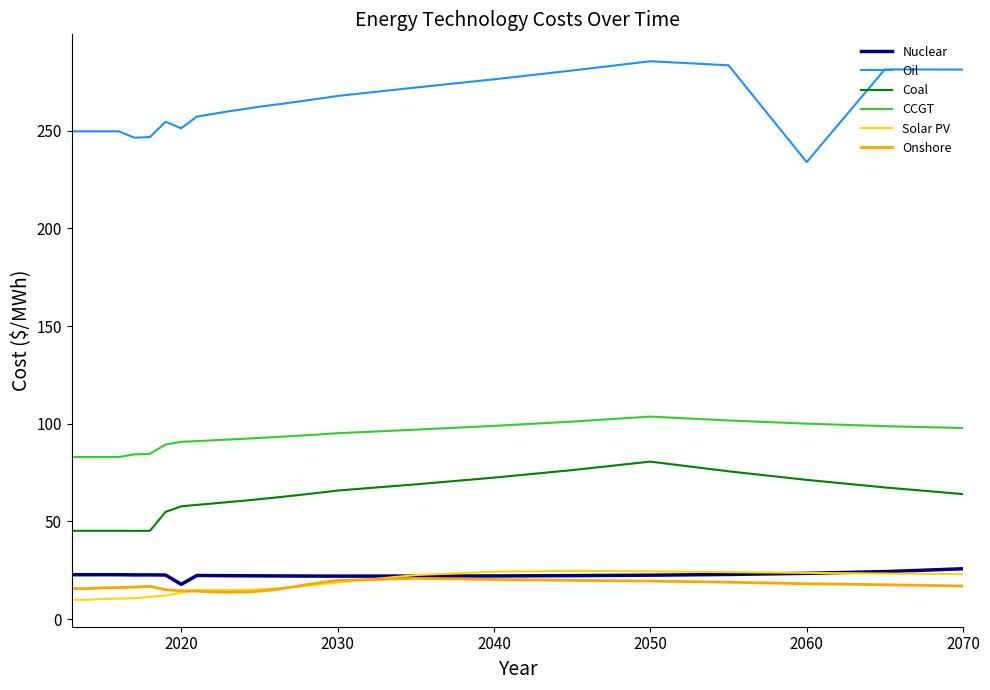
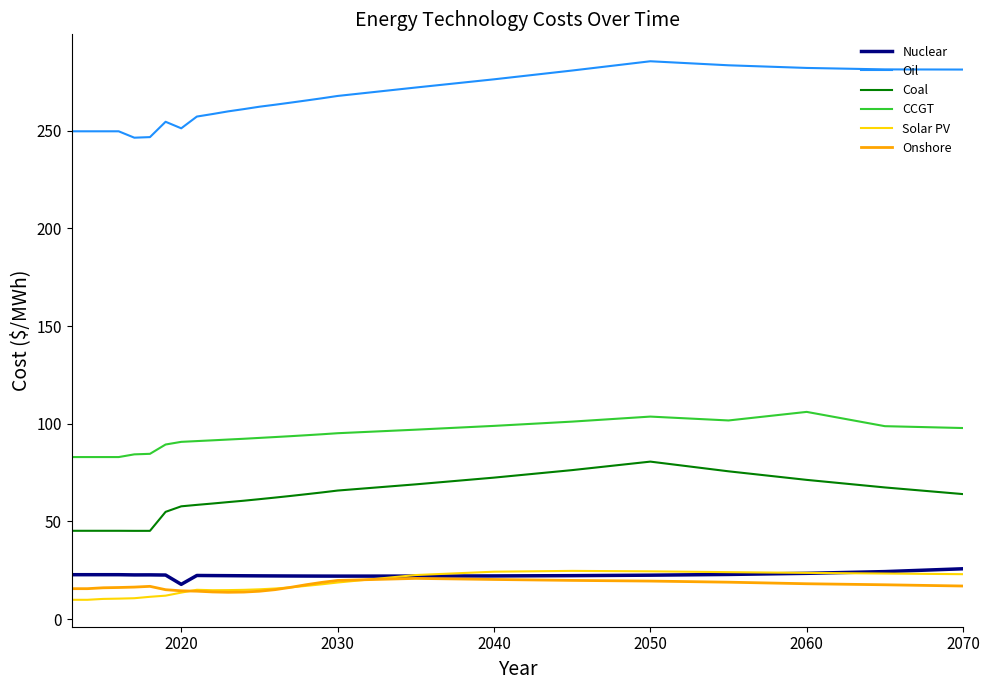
Oil, 2060: 234 -> 282
CCGT, 2060: 100 -> 106
